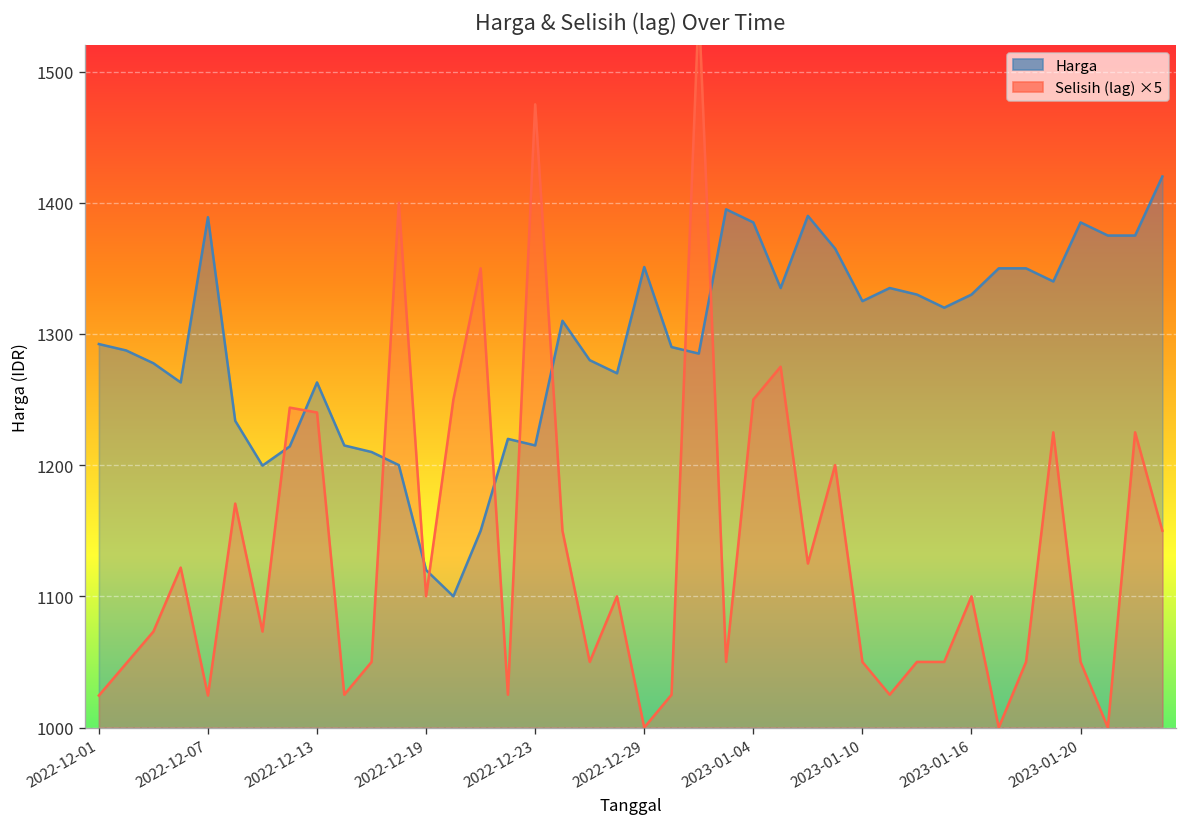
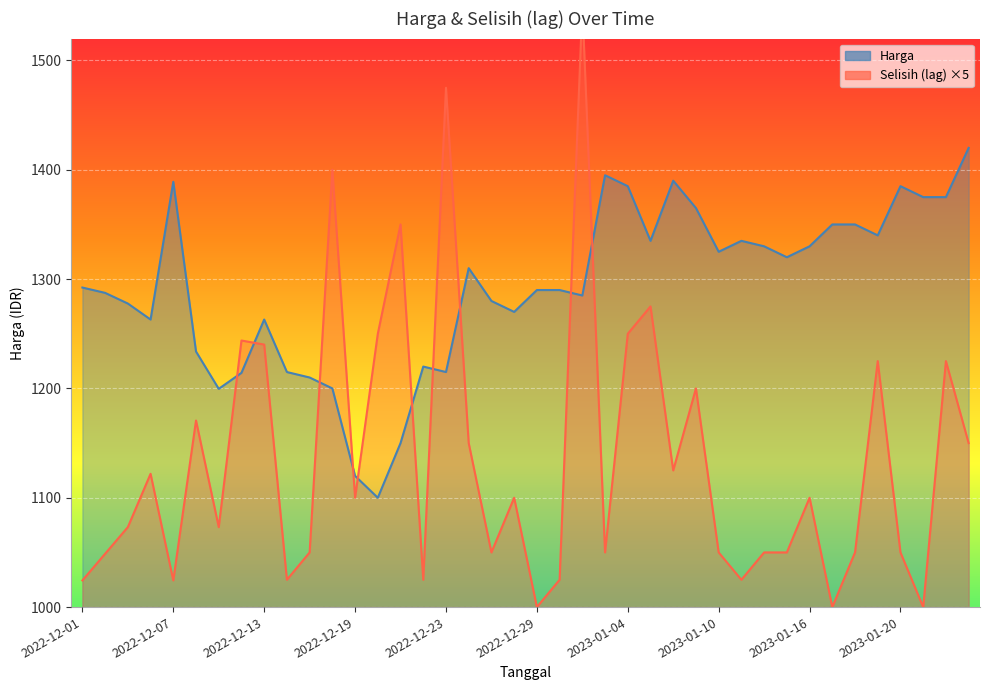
Harga, 2022-12-29: 1351 -> 1290
